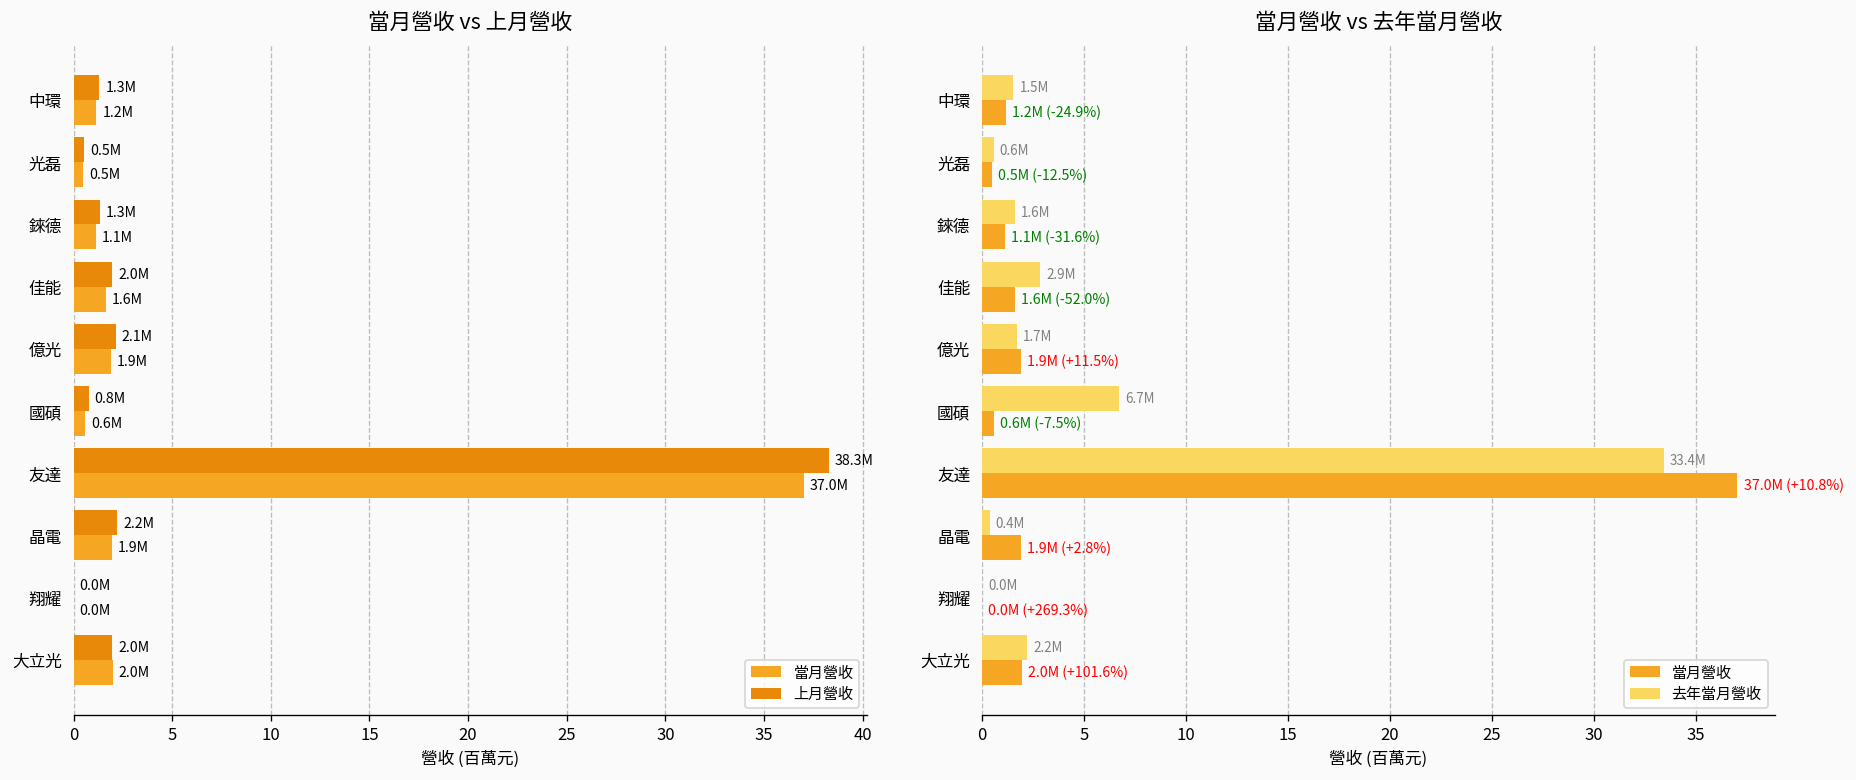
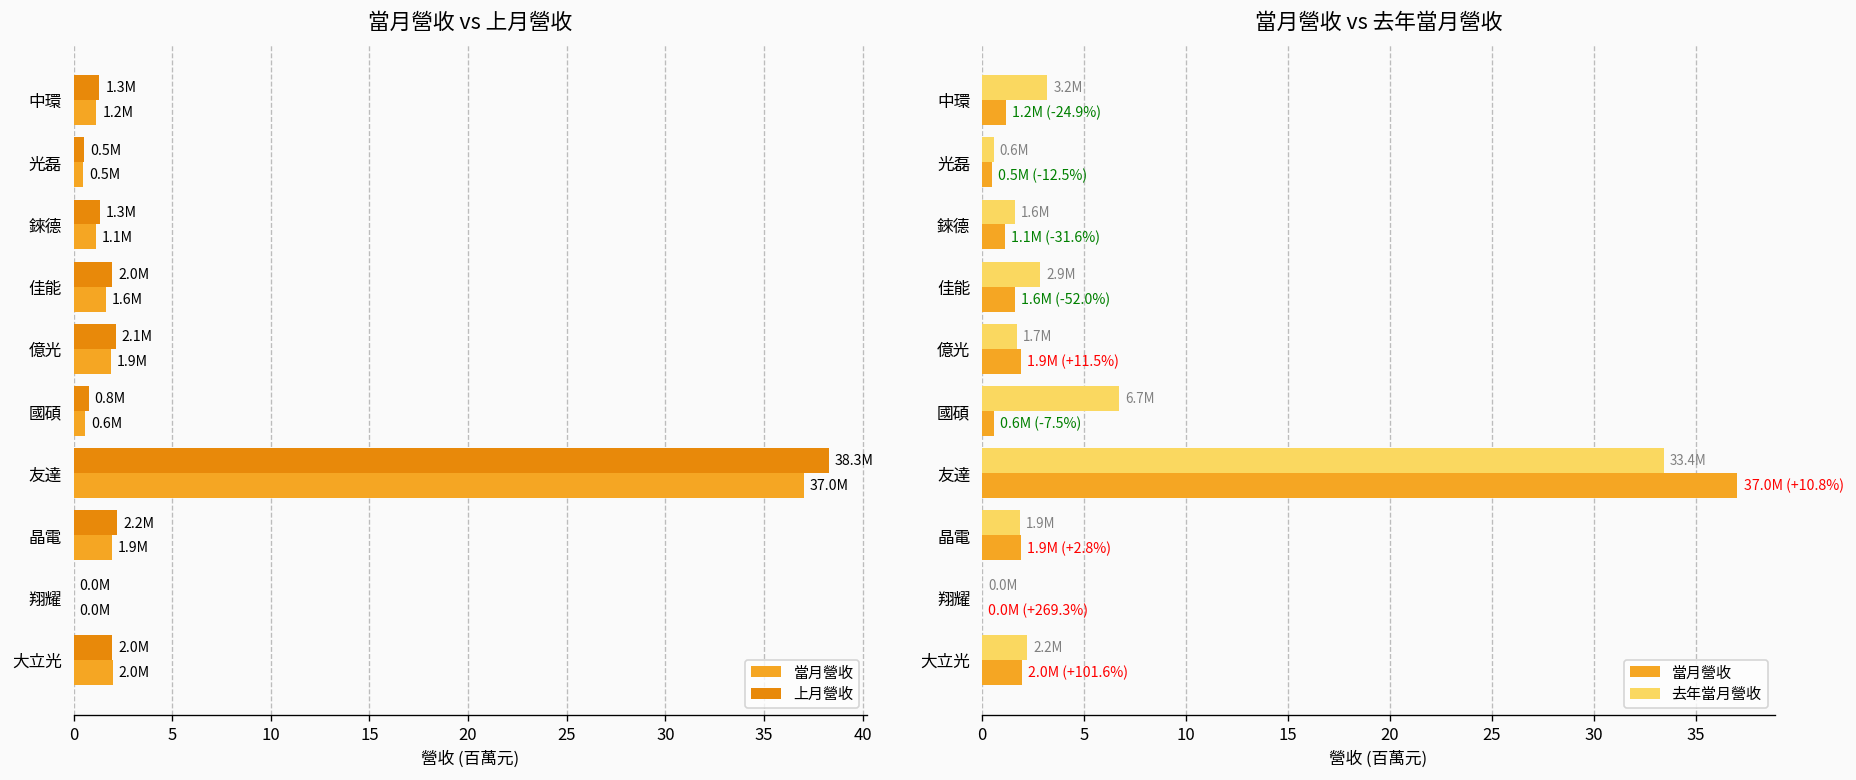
當月營收 vs 去年當月營收, 去年當月營收, 中環: 1.5M -> 3.2M
當月營收 vs 去年當月營收, 去年當月營收, 晶電: 0.4M -> 1.9M
